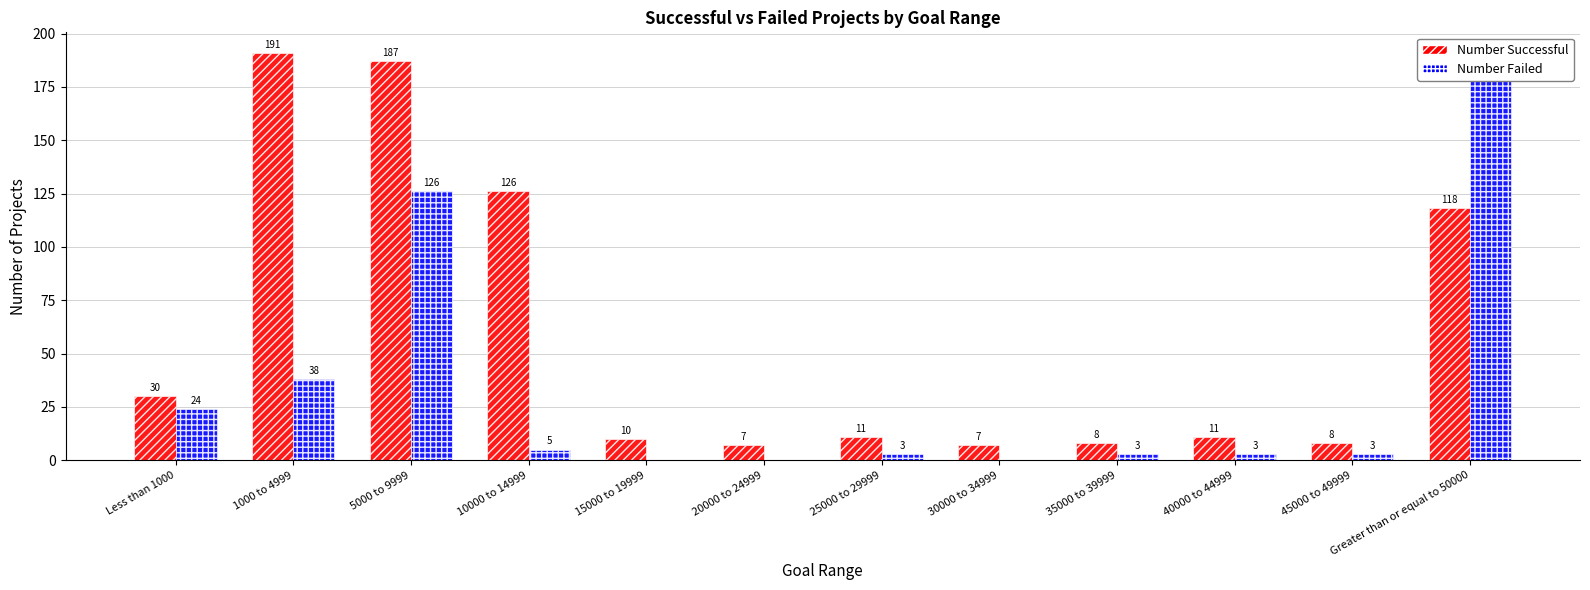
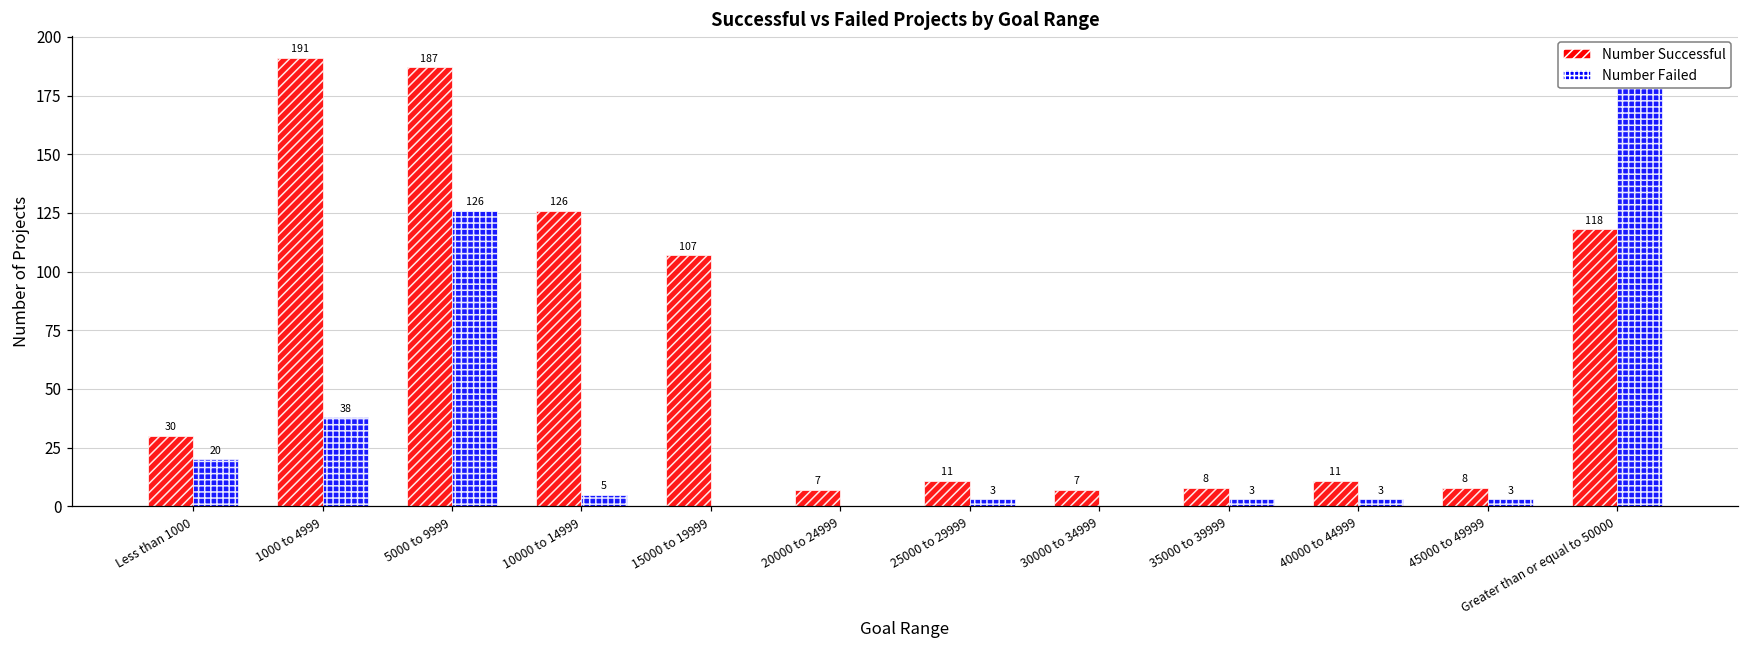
Number Failed, Less than 1000: 24 -> 20
Number Successful, 15000 to 19999: 10 -> 107
